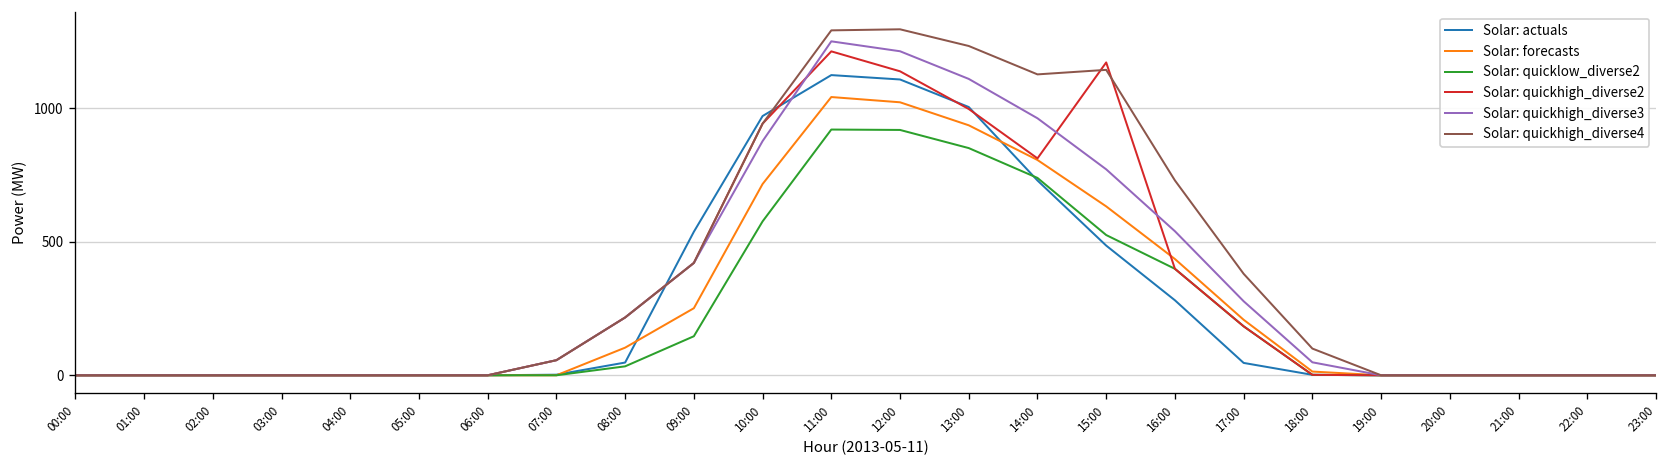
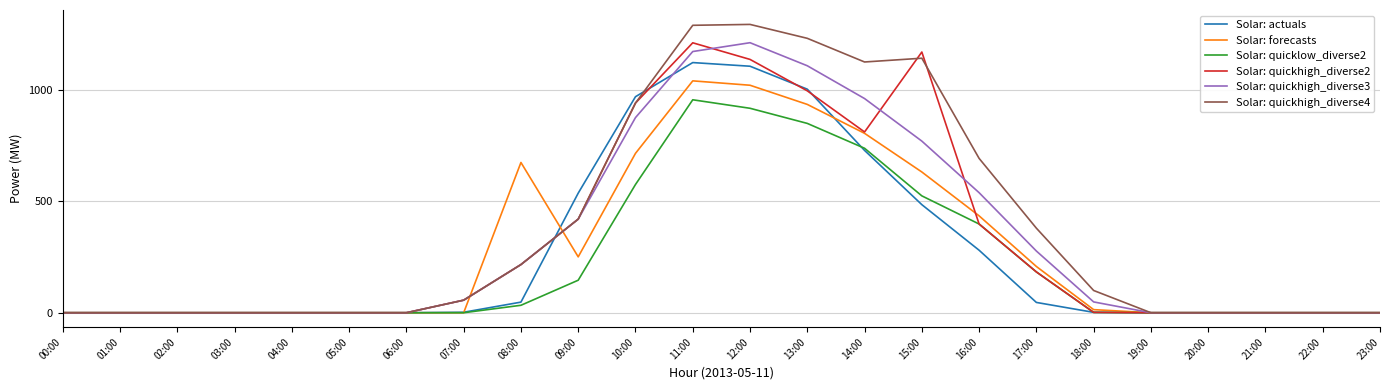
Solar: forecasts, 08:00: 100 -> 680
Solar: quicklow_diverse2, 11:00: 920 -> 960
Solar: quickhigh_diverse3, 11:00: 1250 -> 1170
Solar: quickhigh_diverse4, 16:00: 730 -> 690
